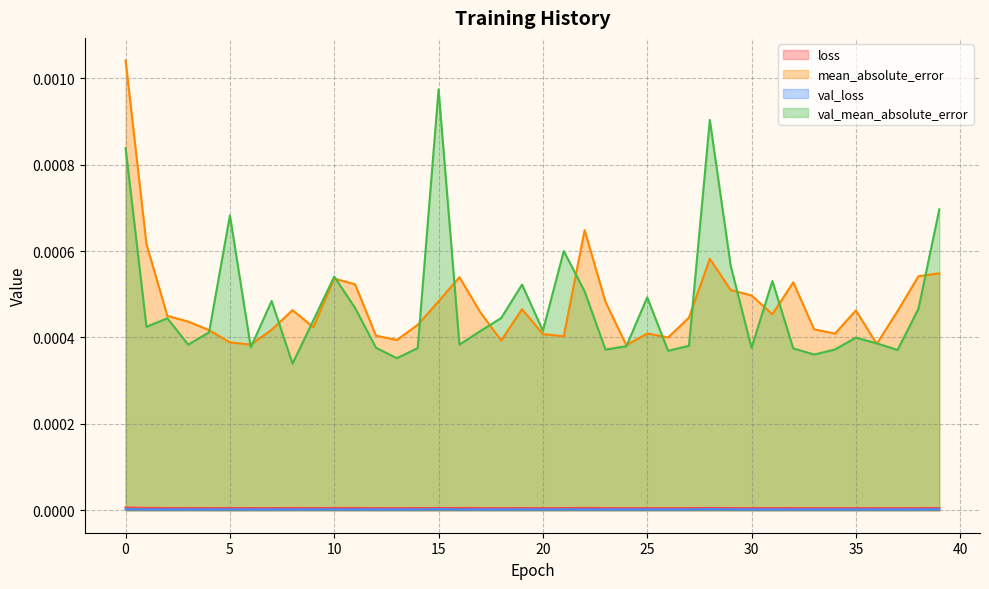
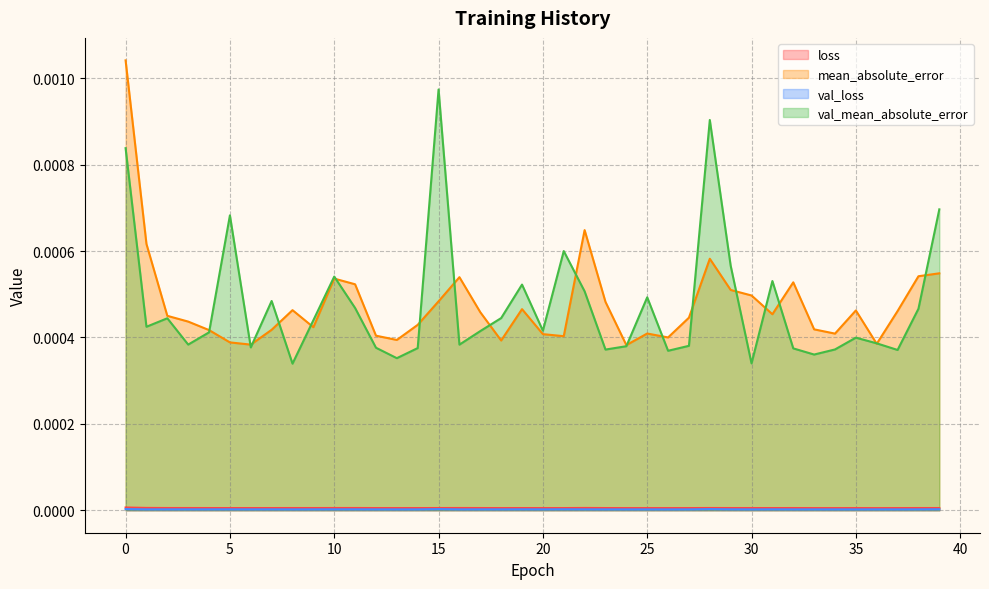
val_mean_absolute_error, 30: 0.00038 -> 0.00034
